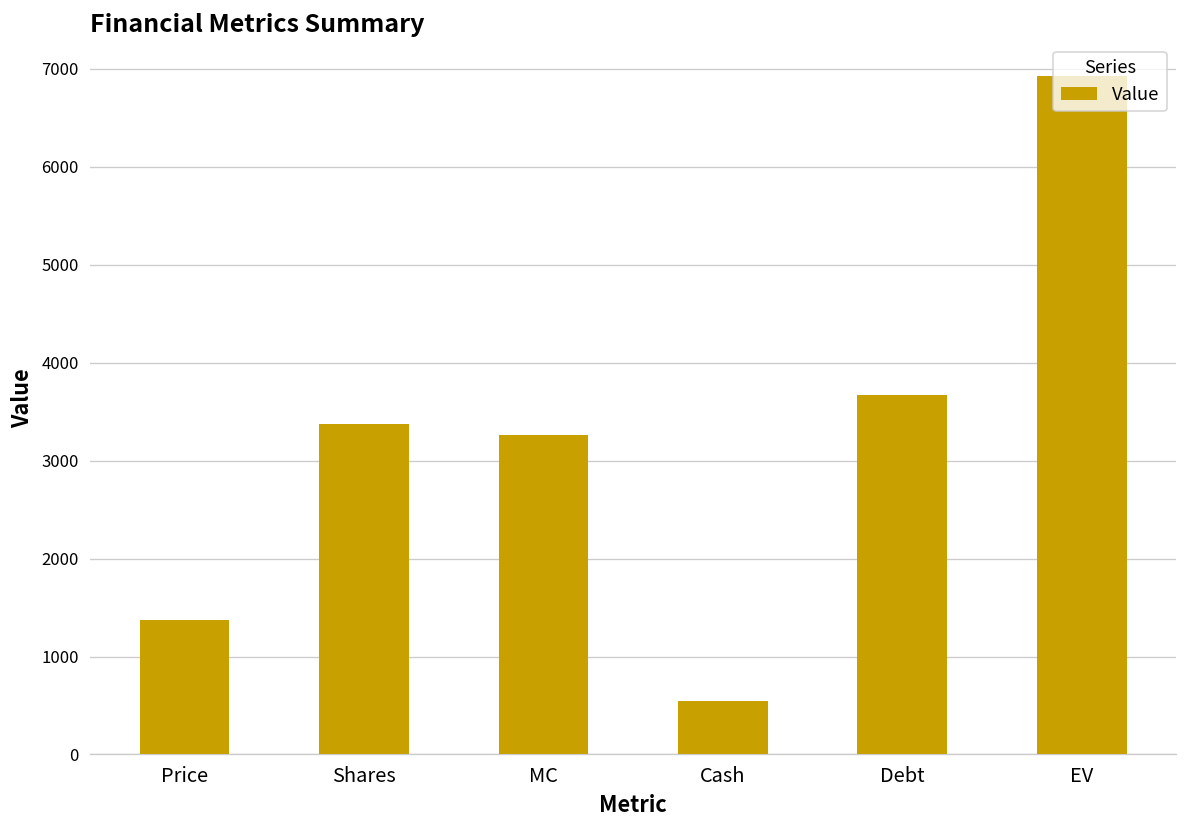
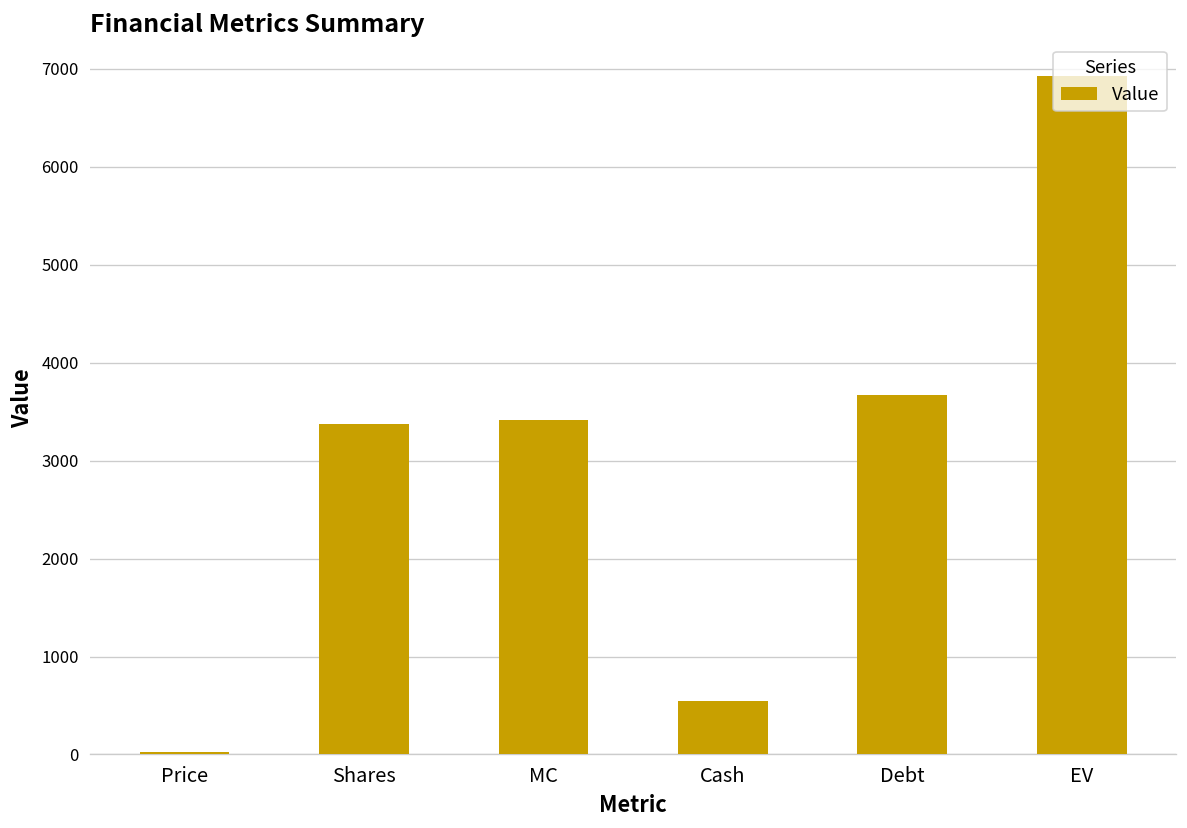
Price: 1400 -> 0
MC: 3300 -> 3400
